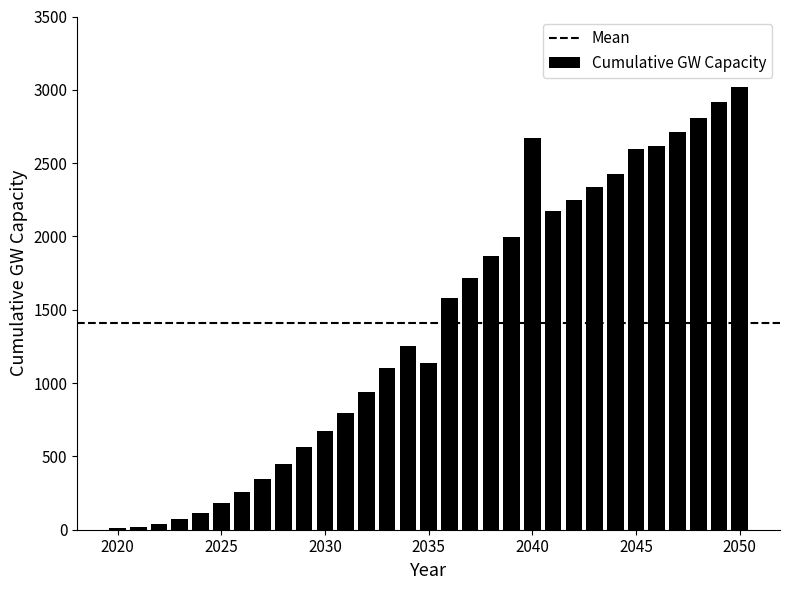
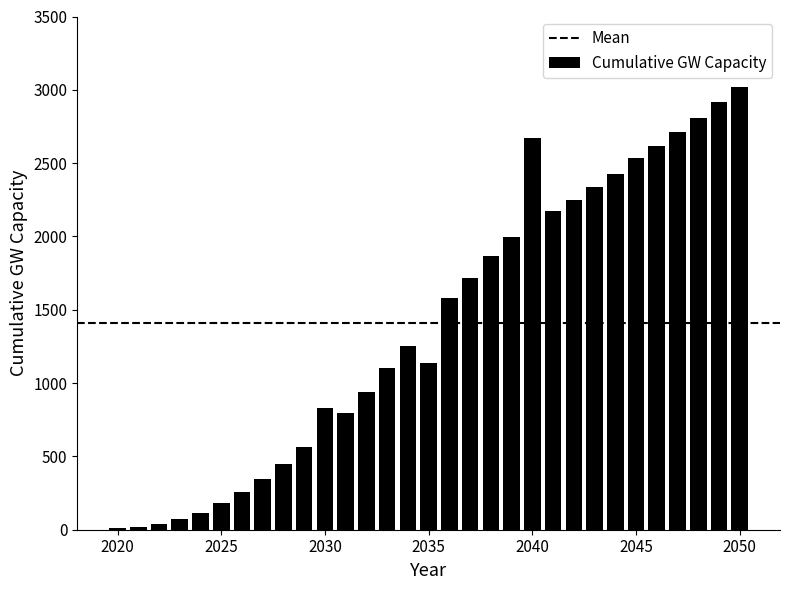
2030: 680 -> 830
2045: 2600 -> 2540
